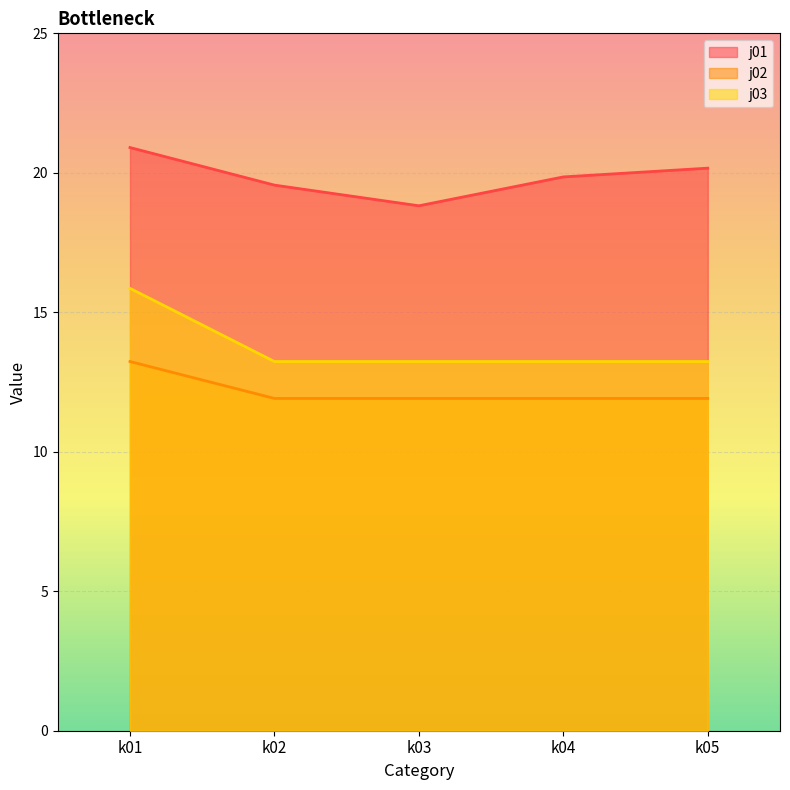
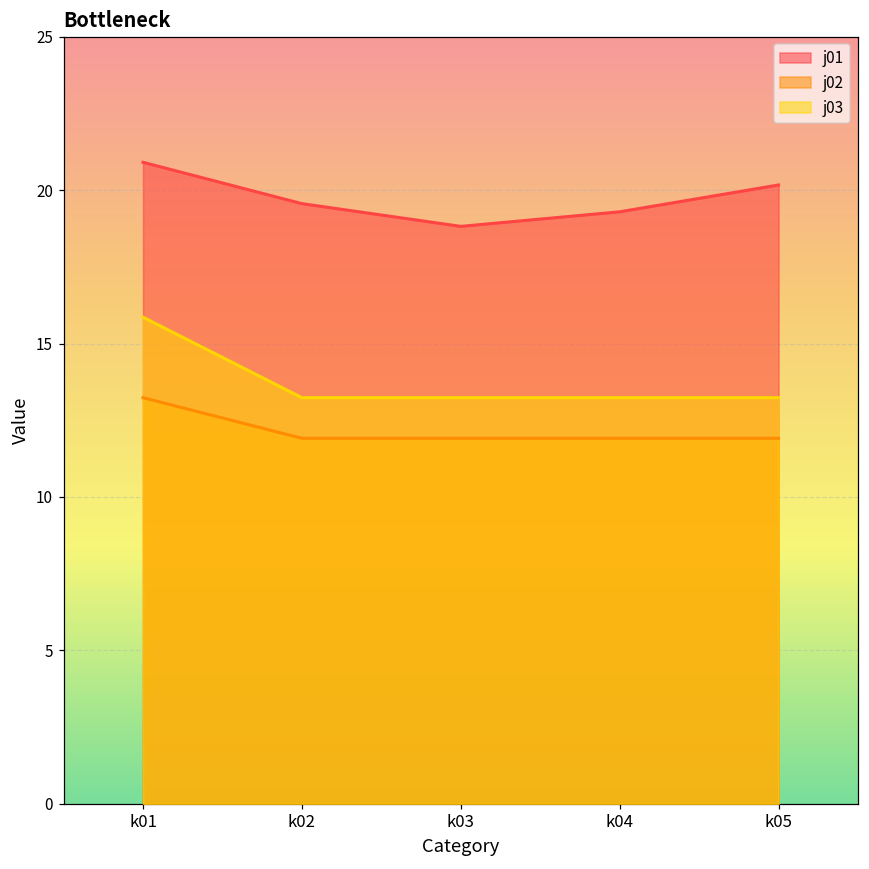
j01, k04: 19.9 -> 19.3
